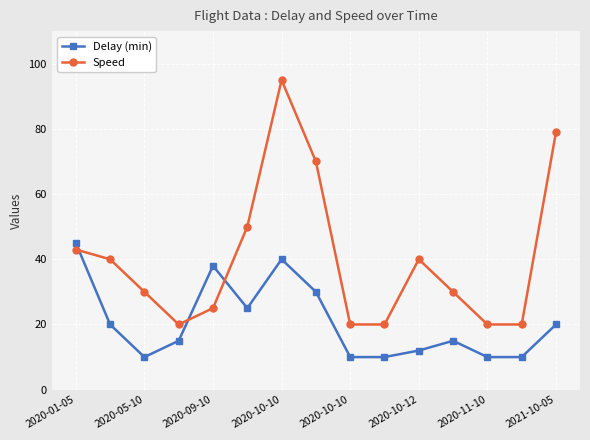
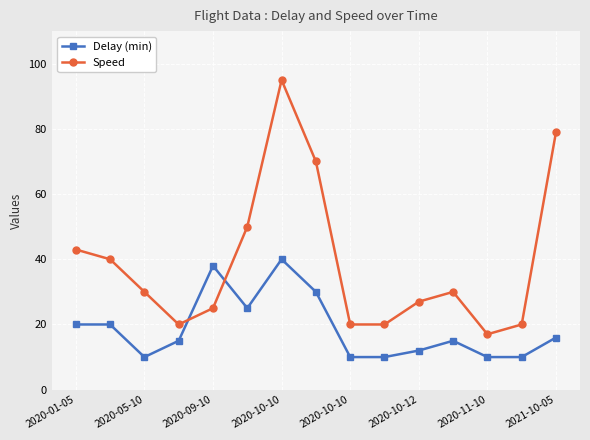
Delay (min), 2020-01-05: 45 -> 20
Speed, 2020-10-12: 40 -> 27
Speed, 2020-11-10: 20 -> 17
Delay (min), 2021-10-05: 20 -> 16
